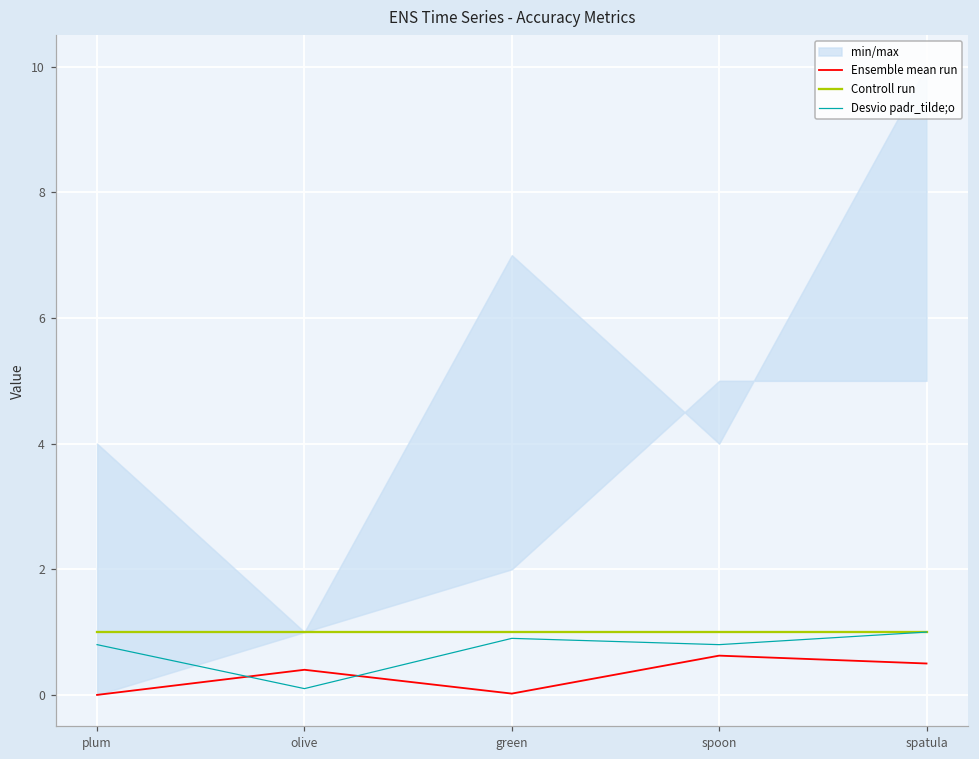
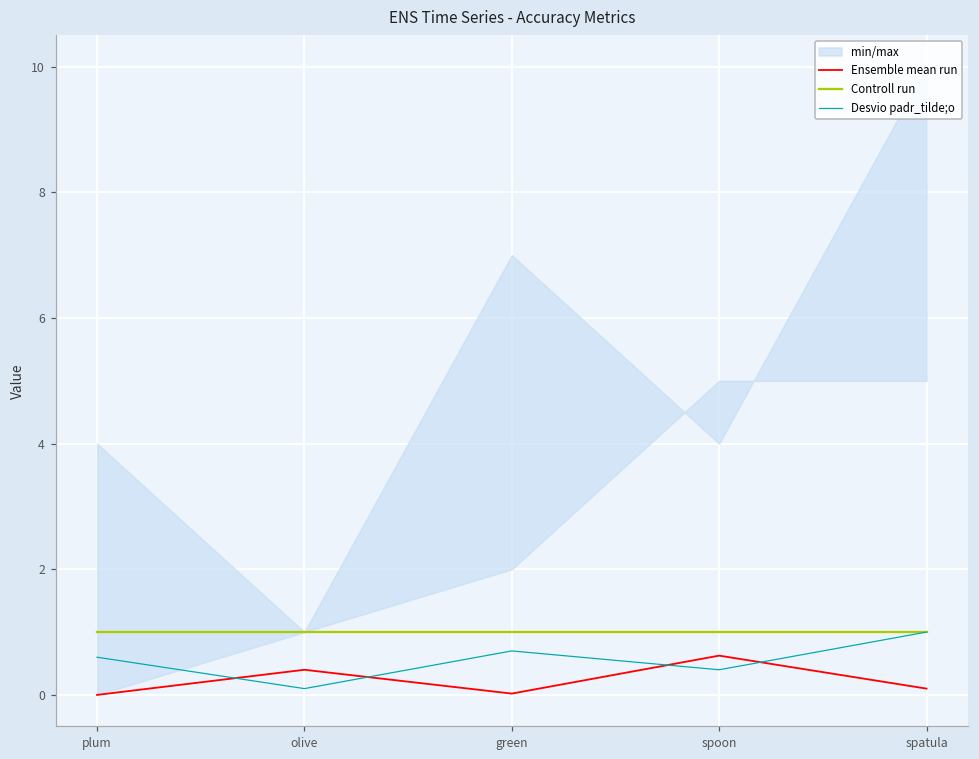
Desvio padr_tilde;o, plum: 0.8 -> 0.6
Desvio padr_tilde;o, green: 0.9 -> 0.7
Desvio padr_tilde;o, spoon: 0.8 -> 0.4
Ensemble mean run, spatula: 0.5 -> 0.1
